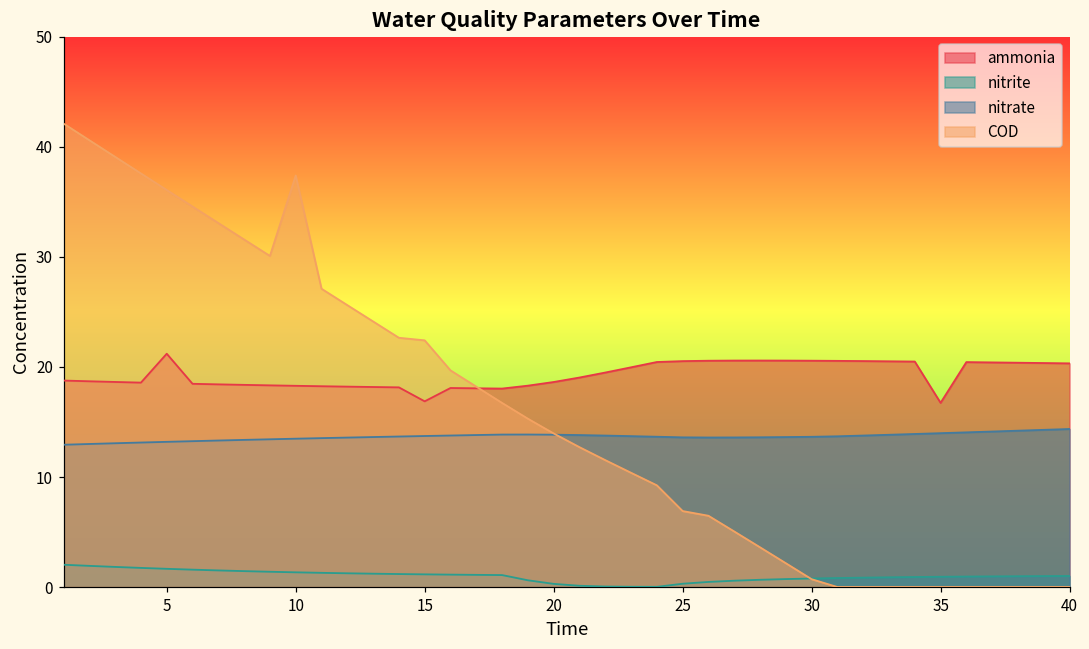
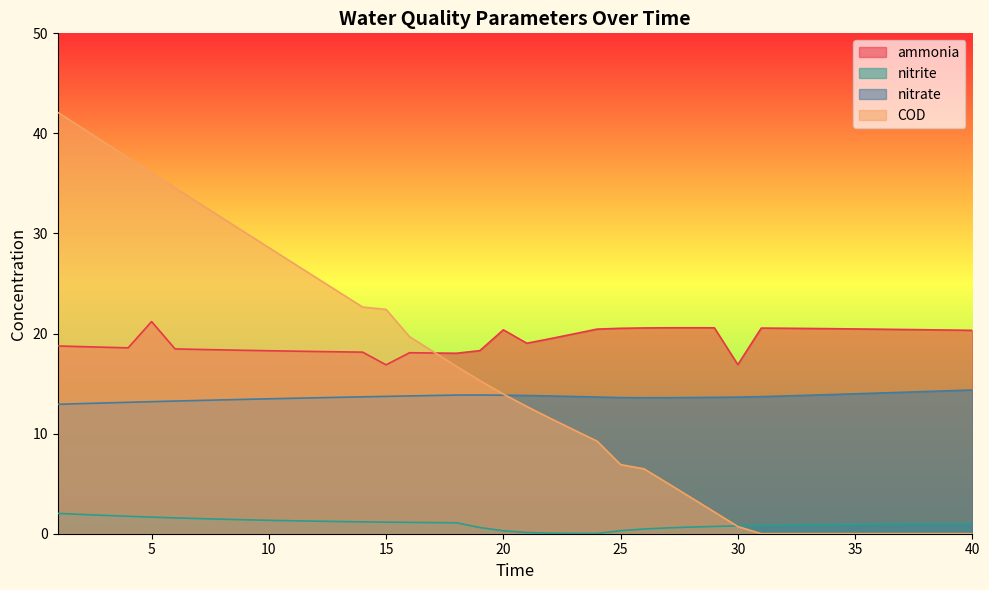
COD, 10: 37.4 -> 28.6
ammonia, 20: 18.6 -> 20.4
ammonia, 30: 20.6 -> 16.9
ammonia, 35: 16.7 -> 20.5
